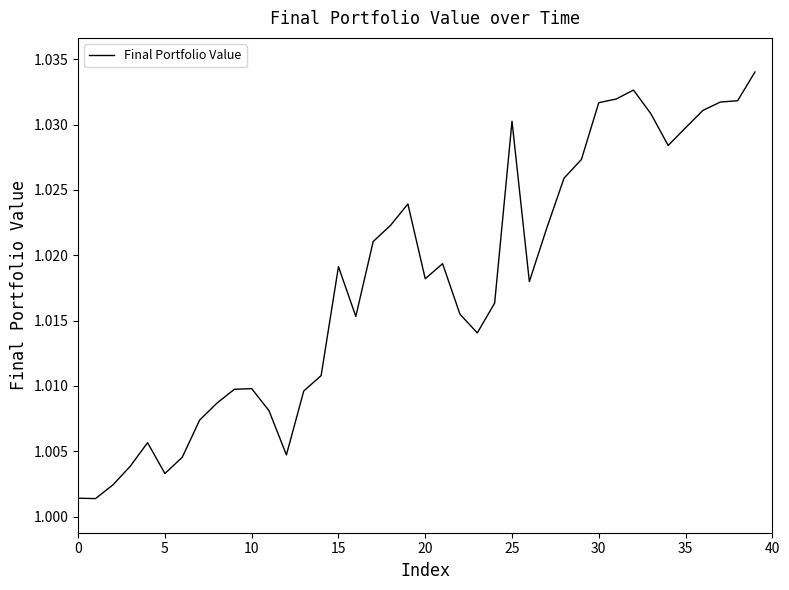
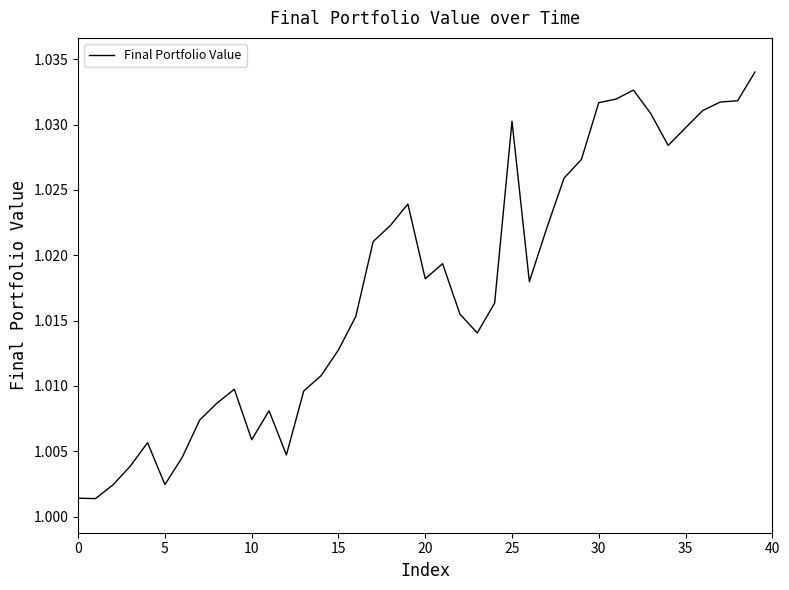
5: 1.0033 -> 1.0025
10: 1.0098 -> 1.0059
15: 1.0191 -> 1.0128
